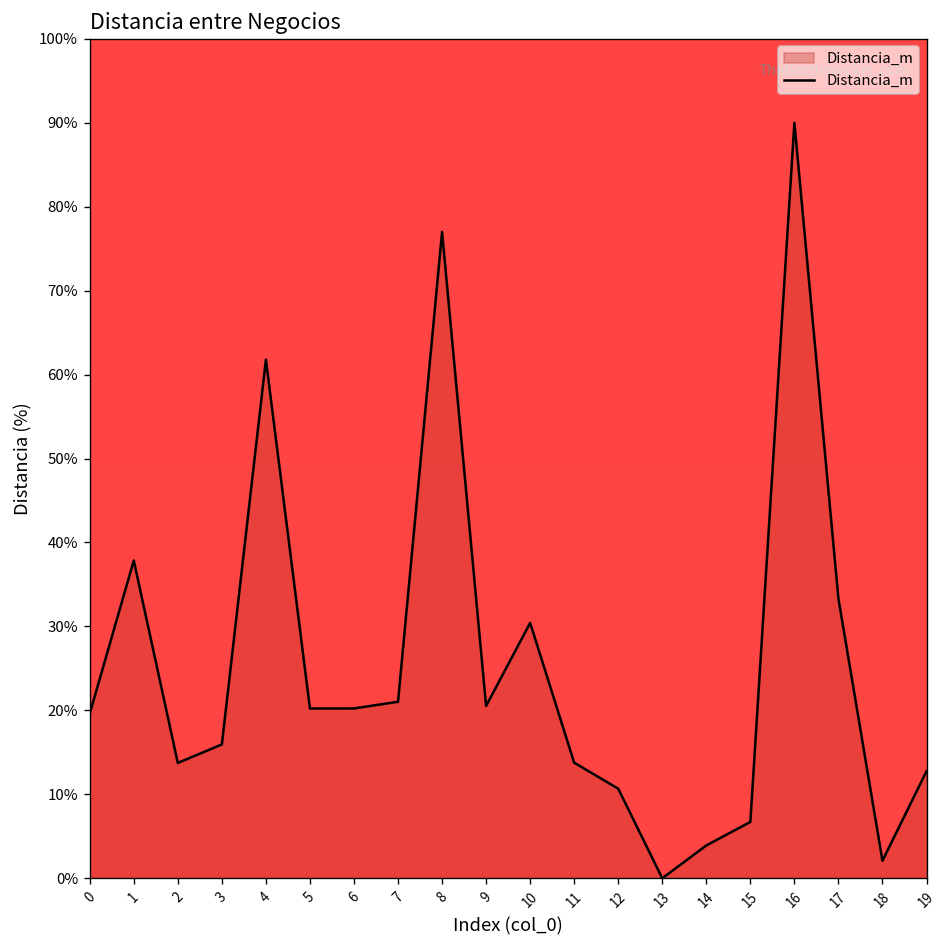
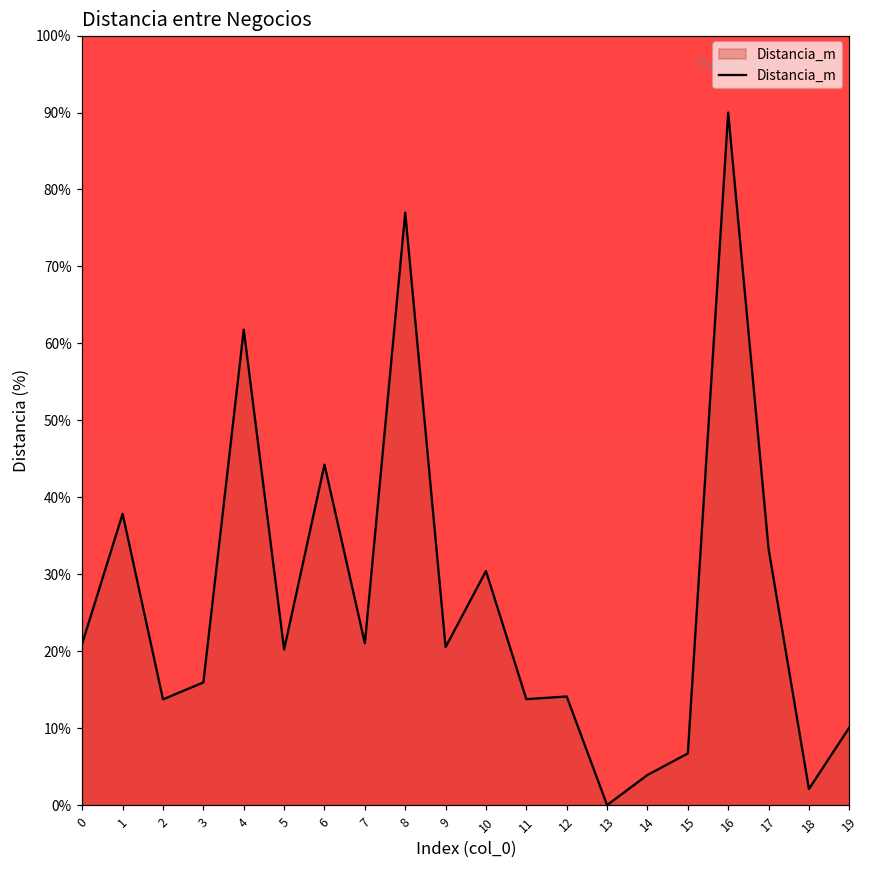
0: 20% -> 21%
6: 20% -> 44%
12: 11% -> 14%
19: 13% -> 10%
